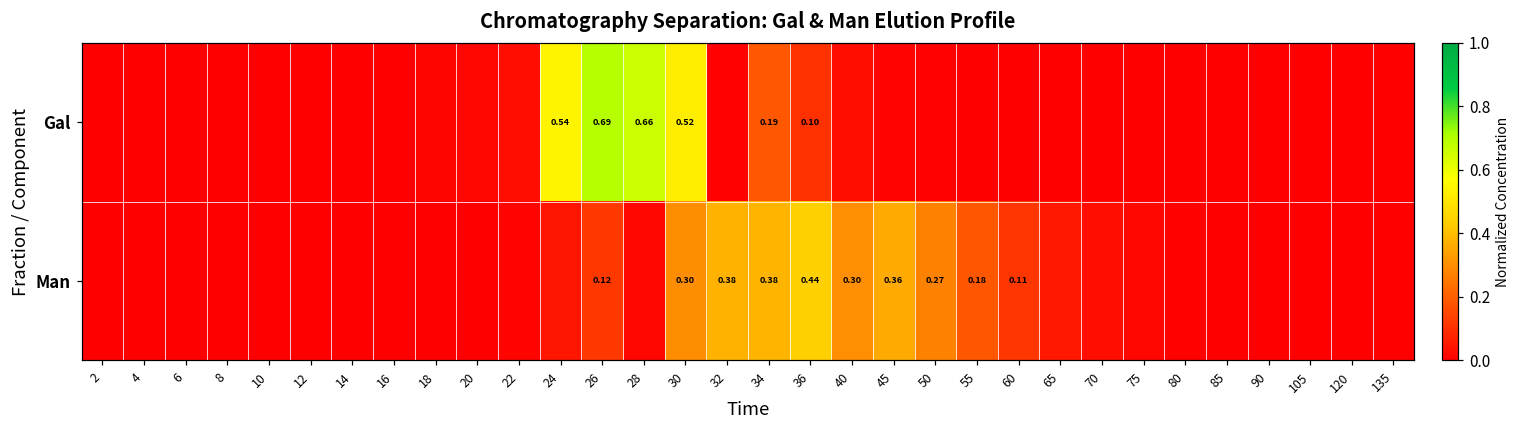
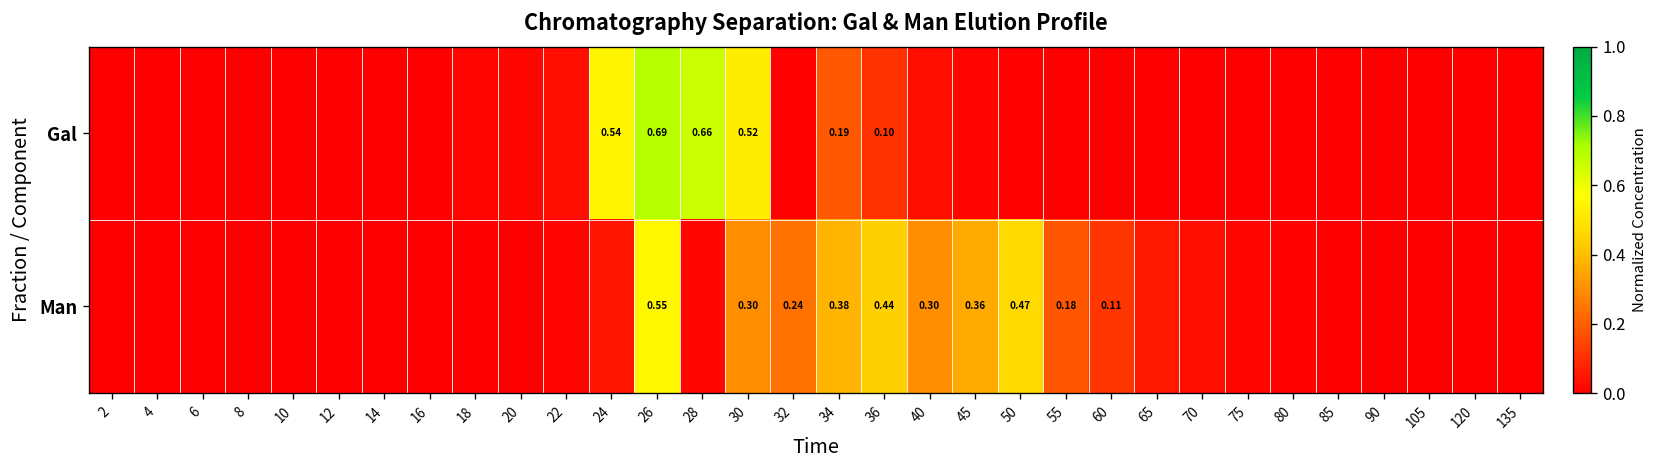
Man, 26: 0.12 -> 0.55
Man, 32: 0.38 -> 0.24
Man, 50: 0.27 -> 0.47
